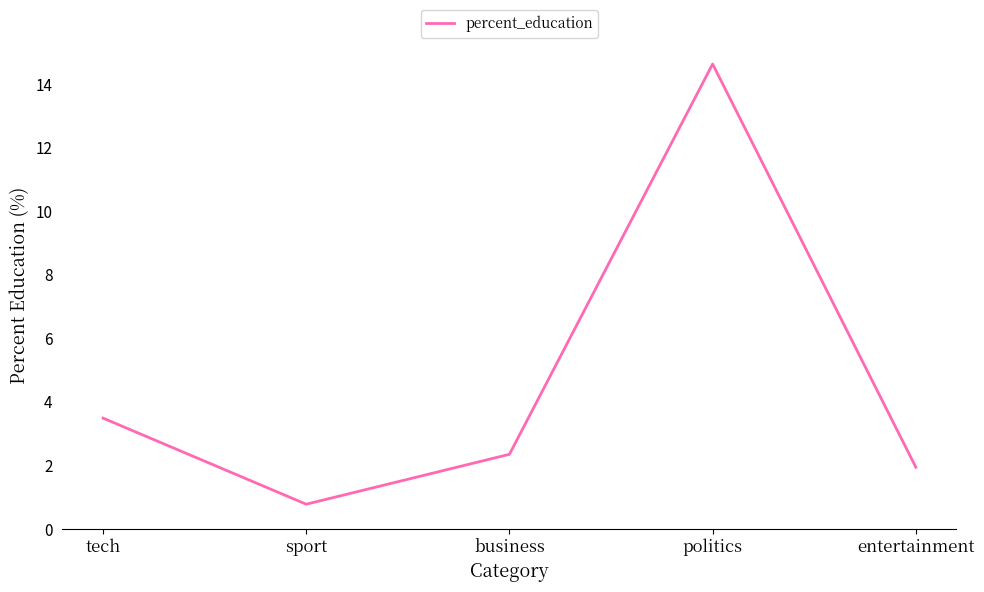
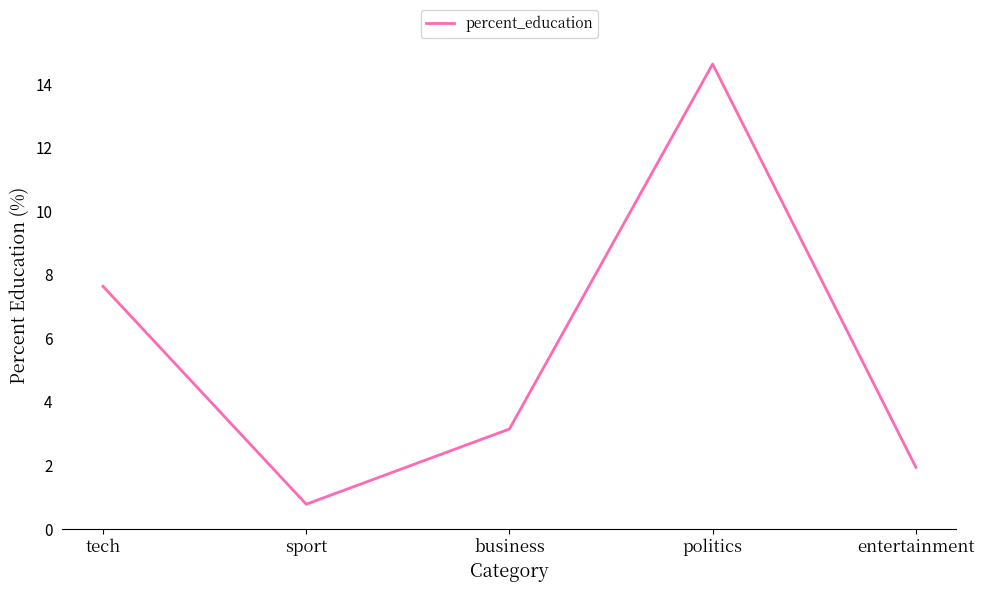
tech: 3.5 -> 7.6
business: 2.4 -> 3.1
